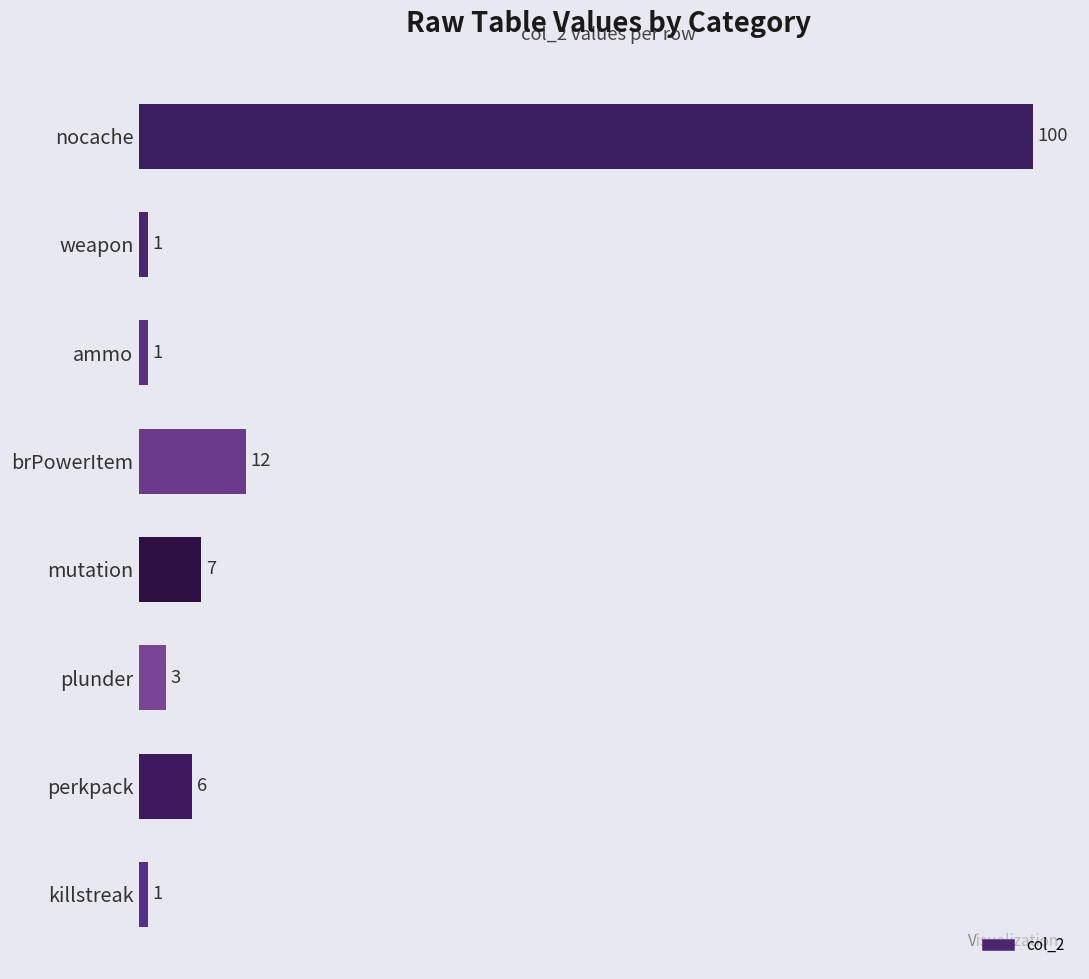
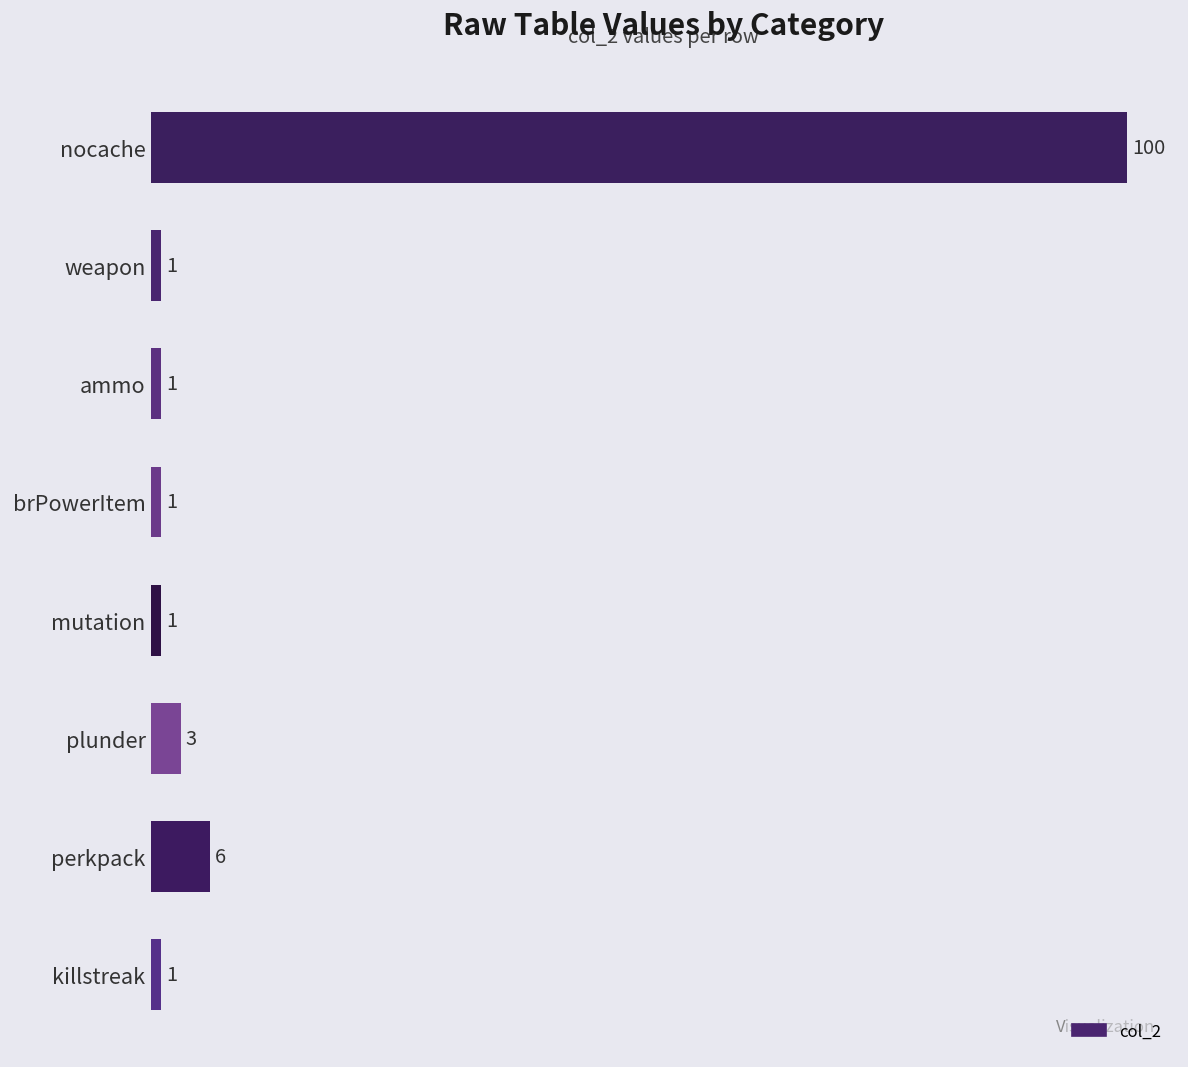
brPowerItem: 12 -> 1
mutation: 7 -> 1
